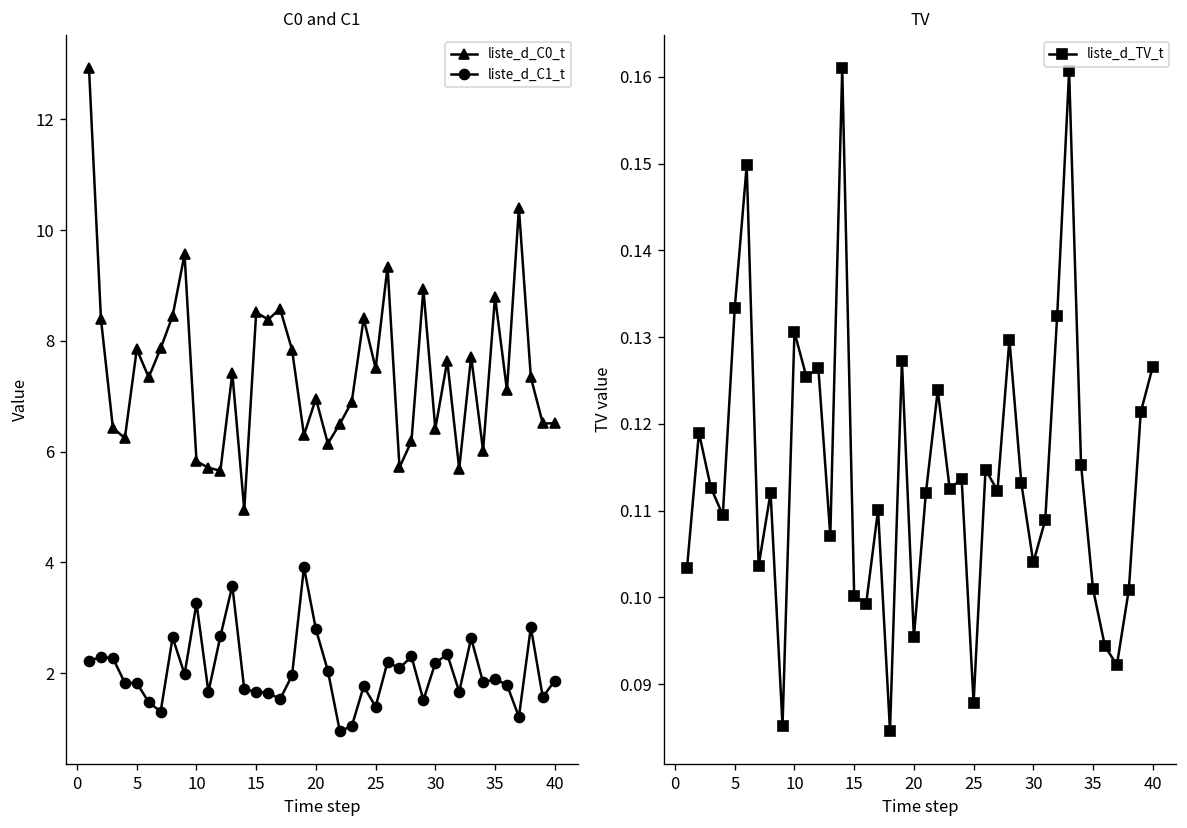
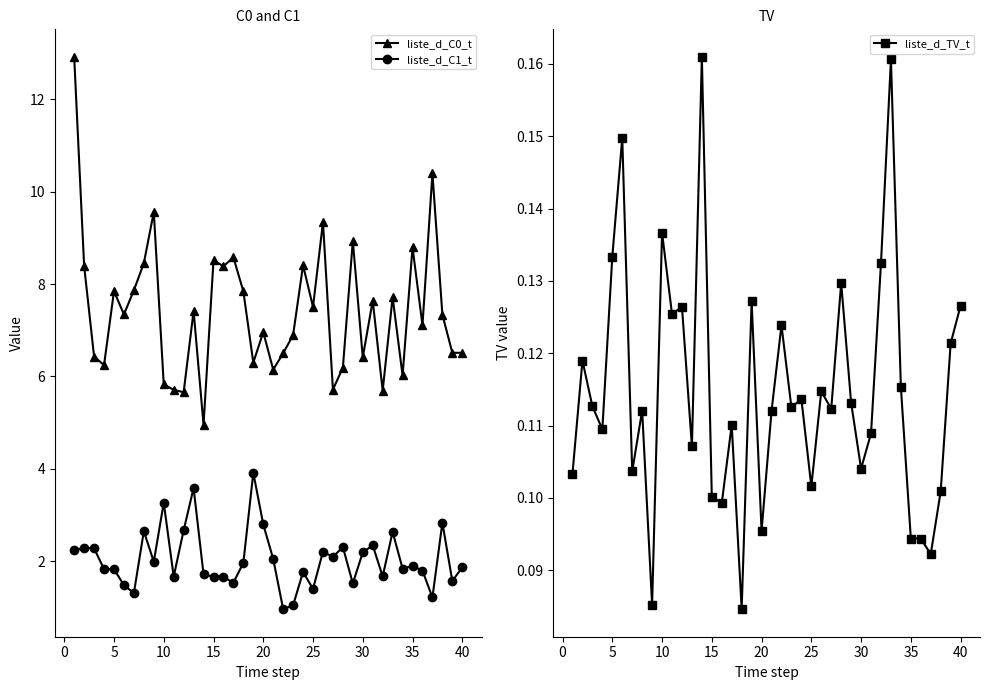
TV, 10: 0.131 -> 0.137
TV, 25: 0.088 -> 0.102
TV, 35: 0.101 -> 0.094
